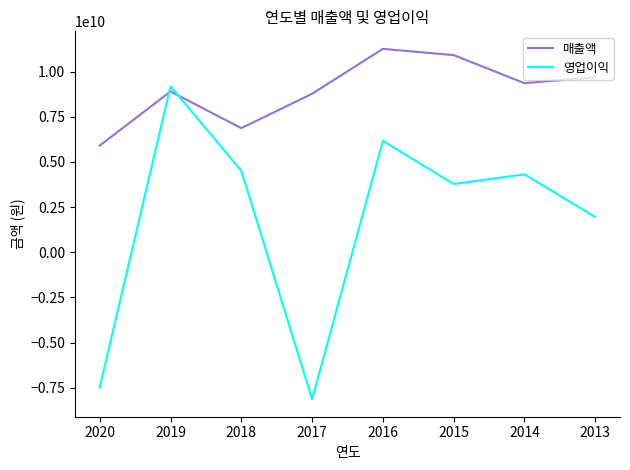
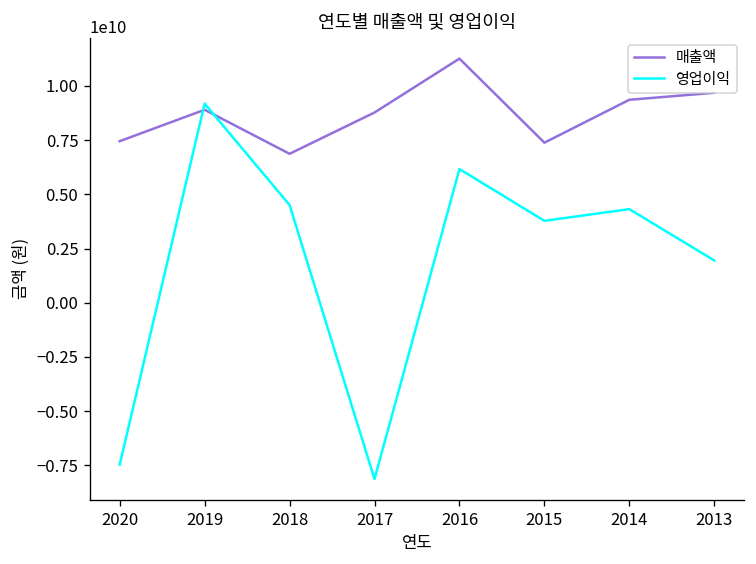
매출액, 2020: 5900000000 -> 7500000000
매출액, 2015: 10900000000 -> 7400000000
